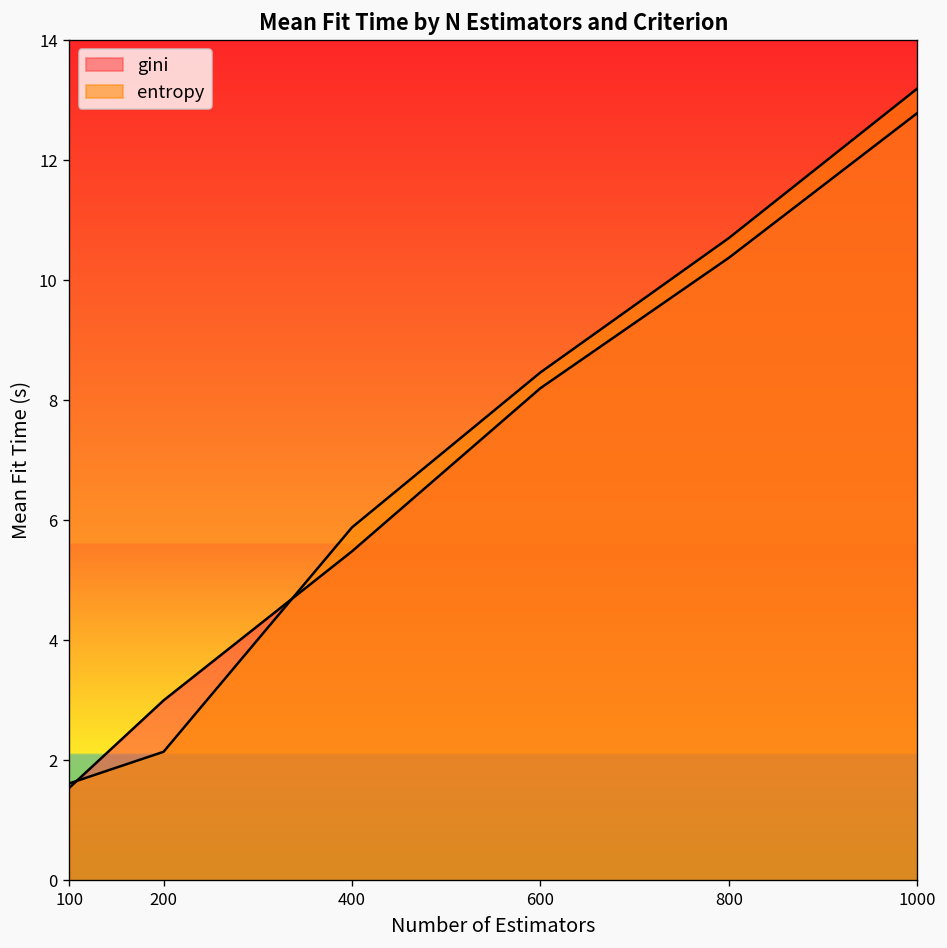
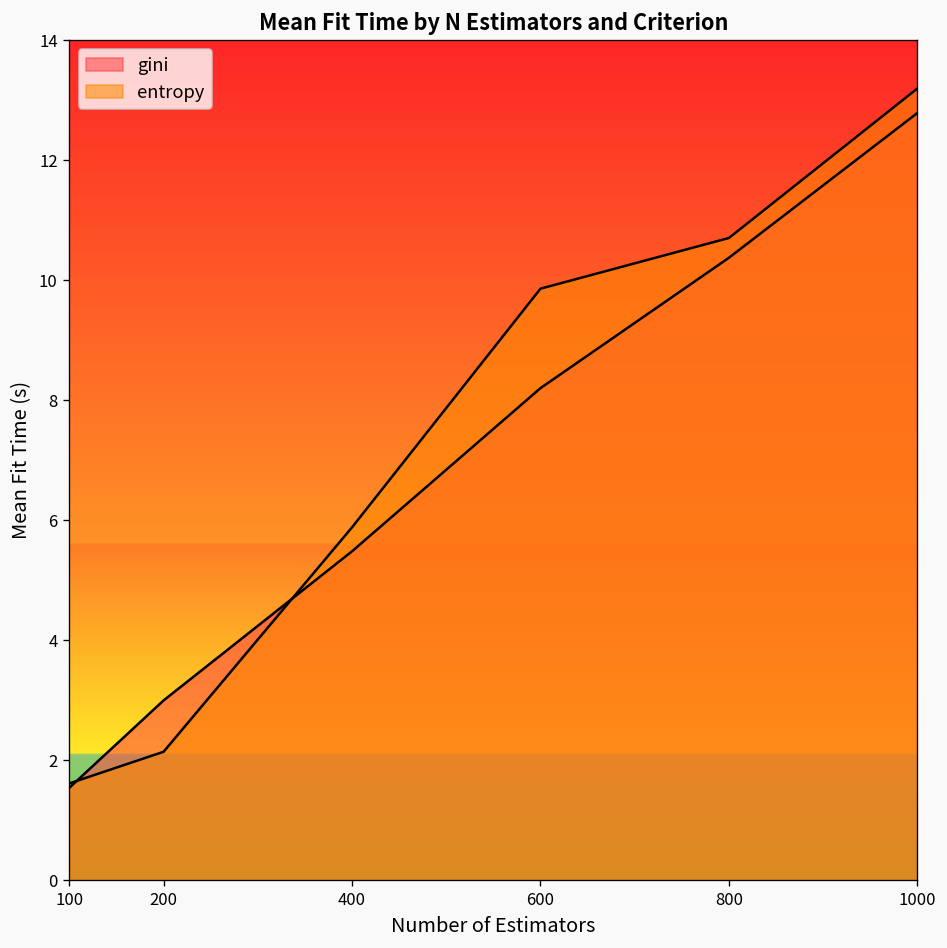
entropy, 600: 8.5 -> 9.9
